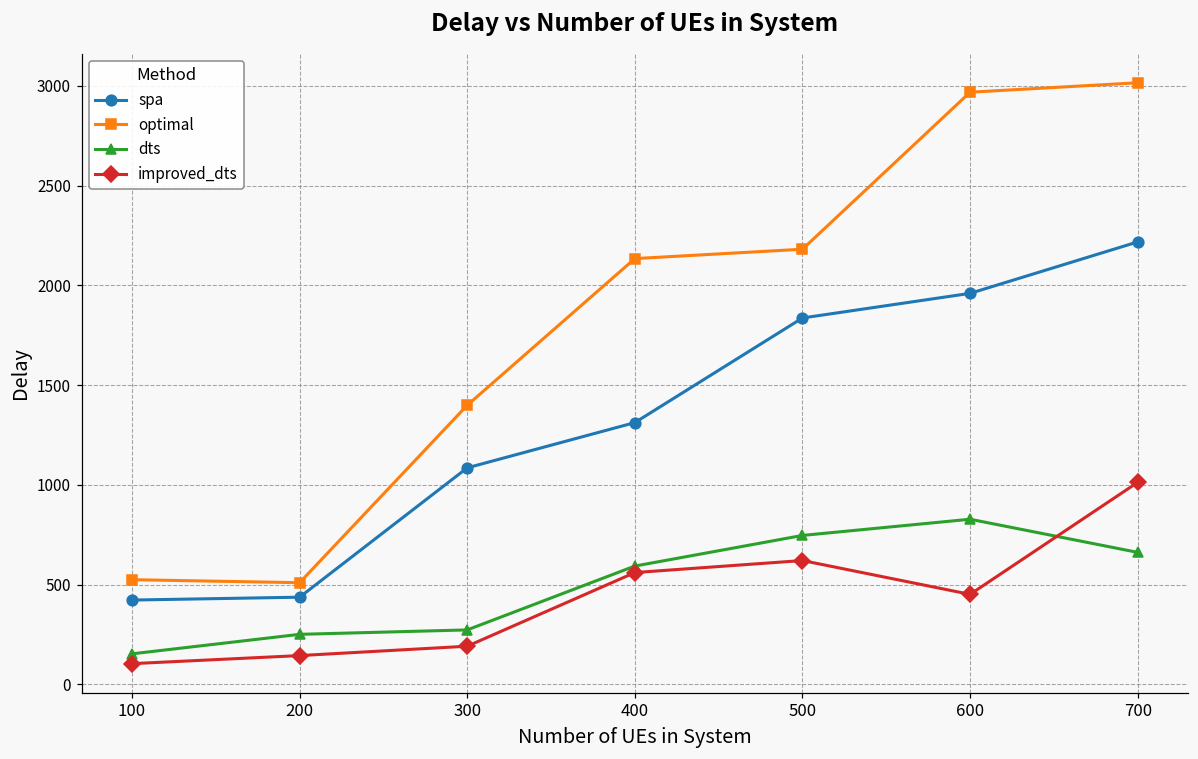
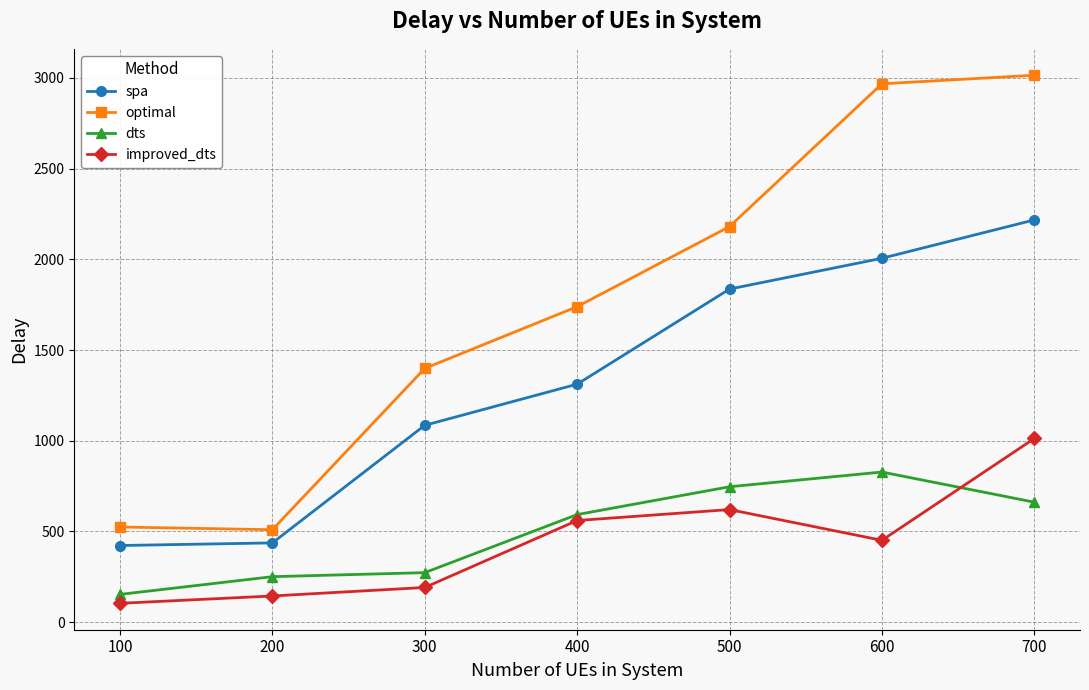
optimal, 400: 2130 -> 1740
spa, 600: 1960 -> 2010
